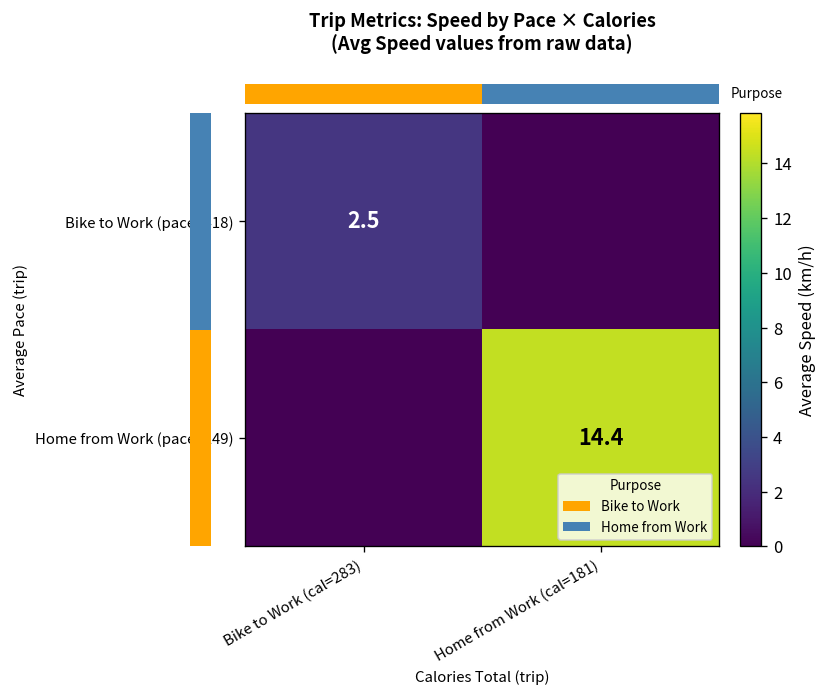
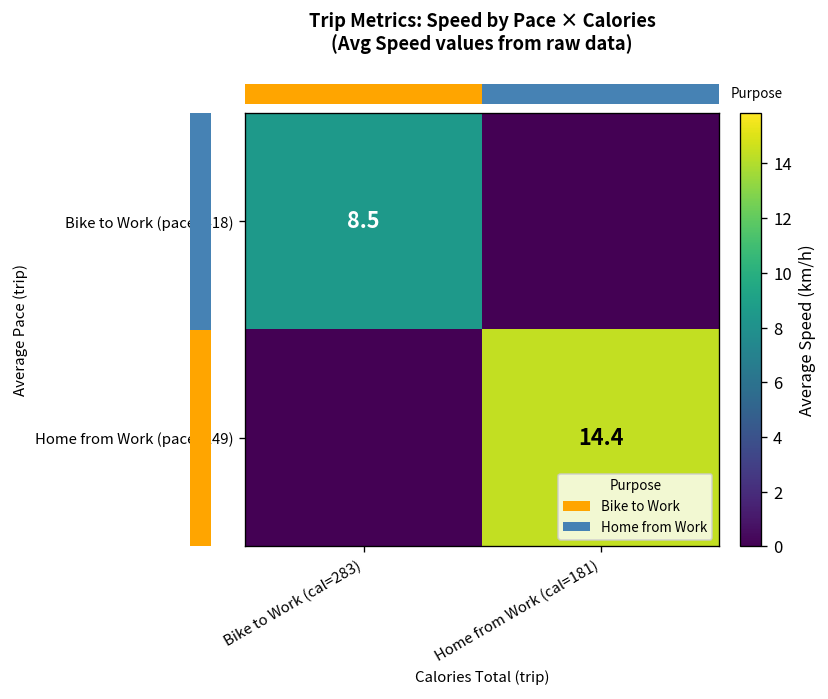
Bike to Work (pace=418), Bike to Work (cal=283): 2.5 -> 8.5
